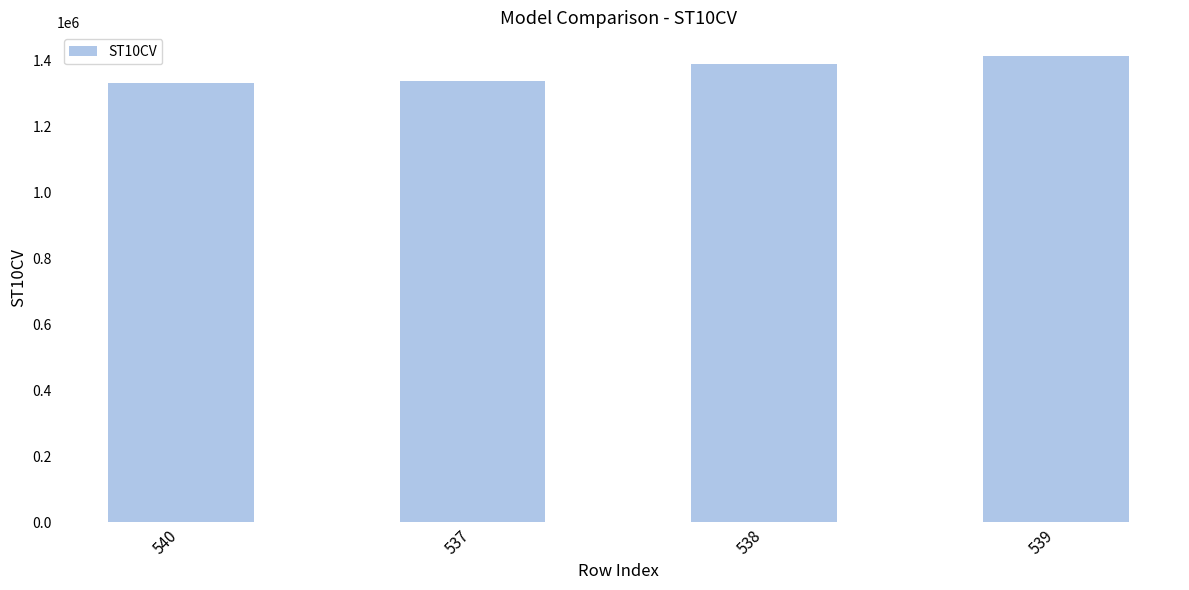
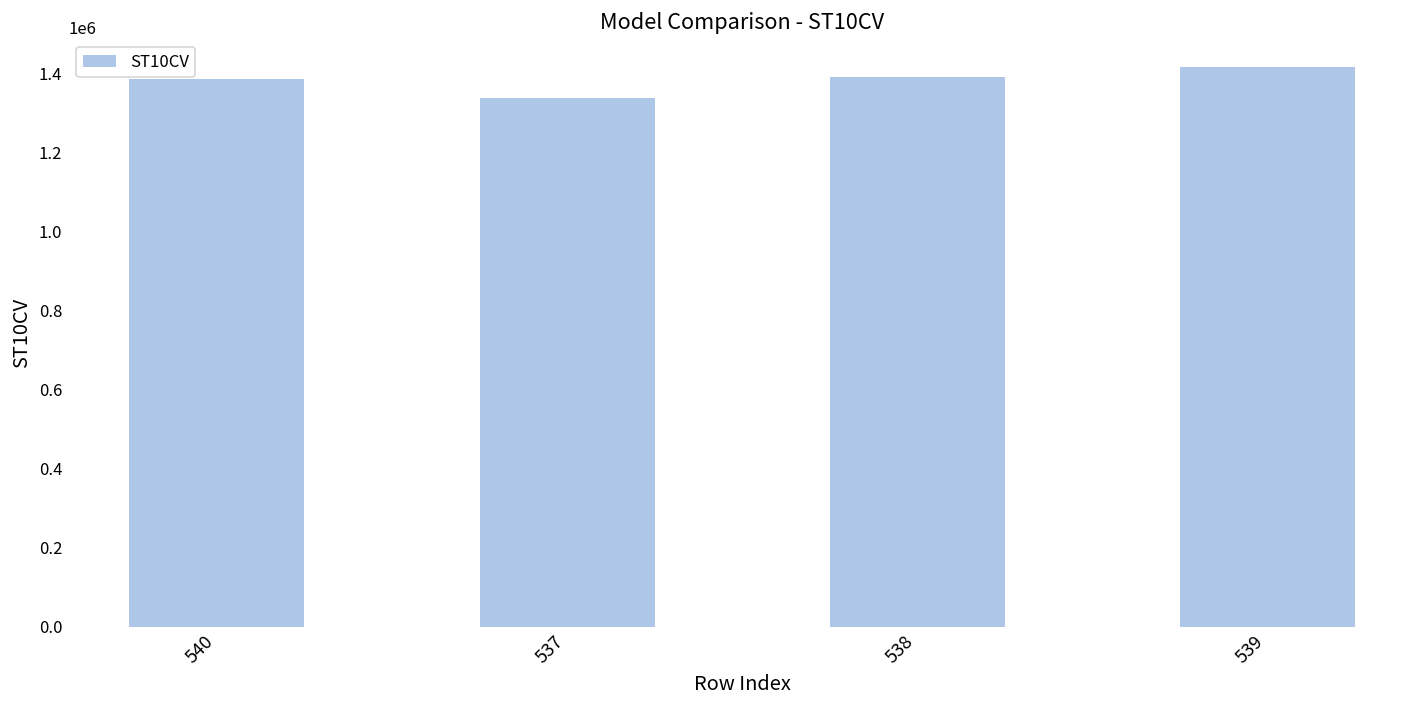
540: 1330000 -> 1380000
